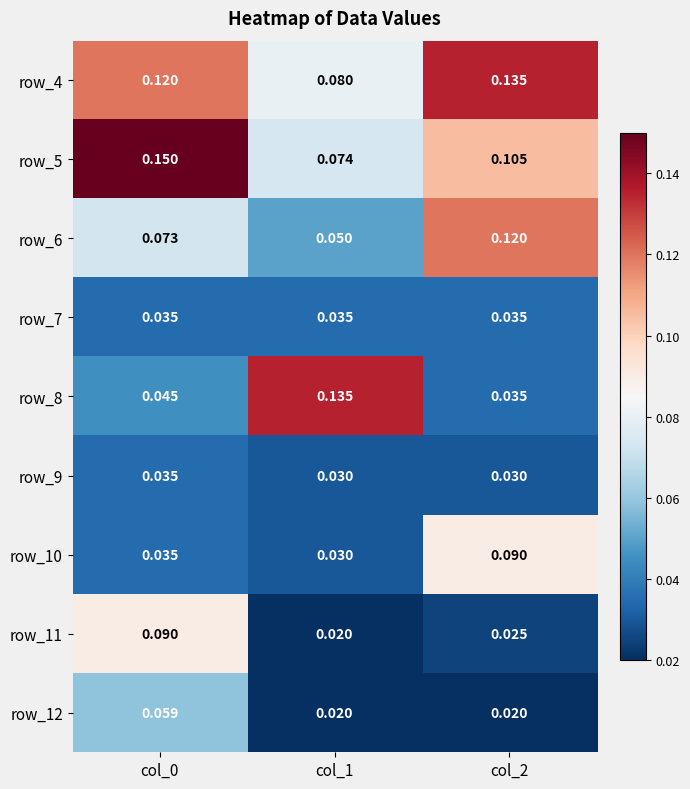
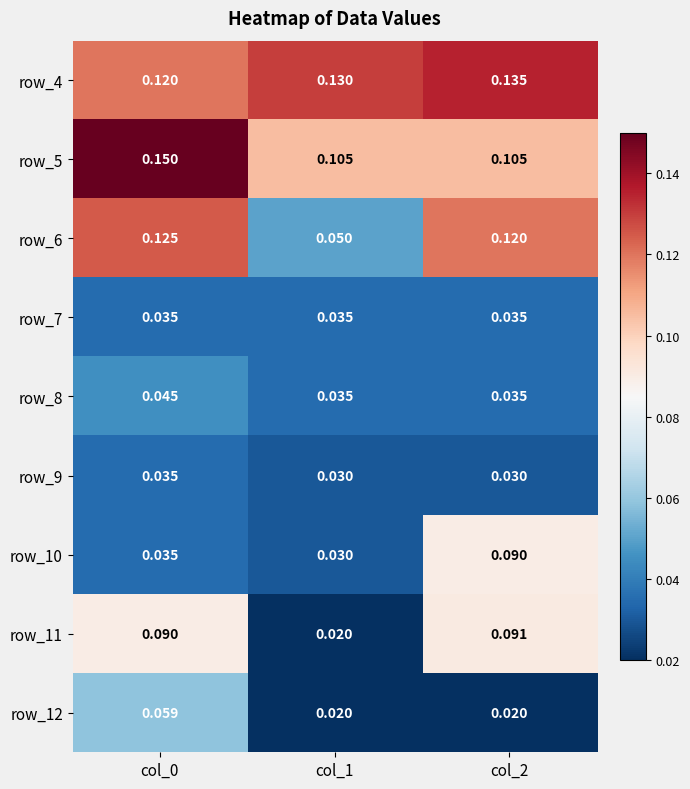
row_4, col_1: 0.080 -> 0.130
row_5, col_1: 0.074 -> 0.105
row_6, col_0: 0.073 -> 0.125
row_8, col_1: 0.135 -> 0.035
row_11, col_2: 0.025 -> 0.091
